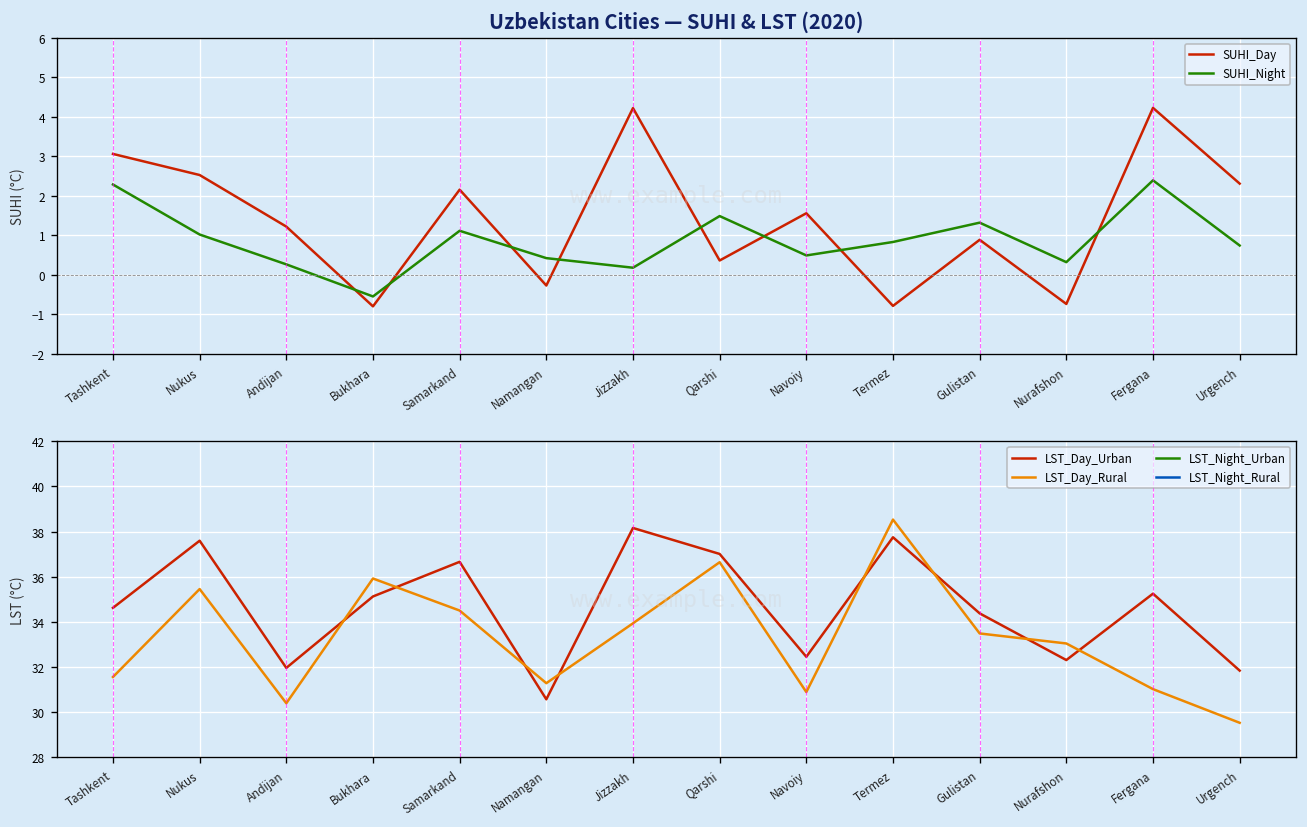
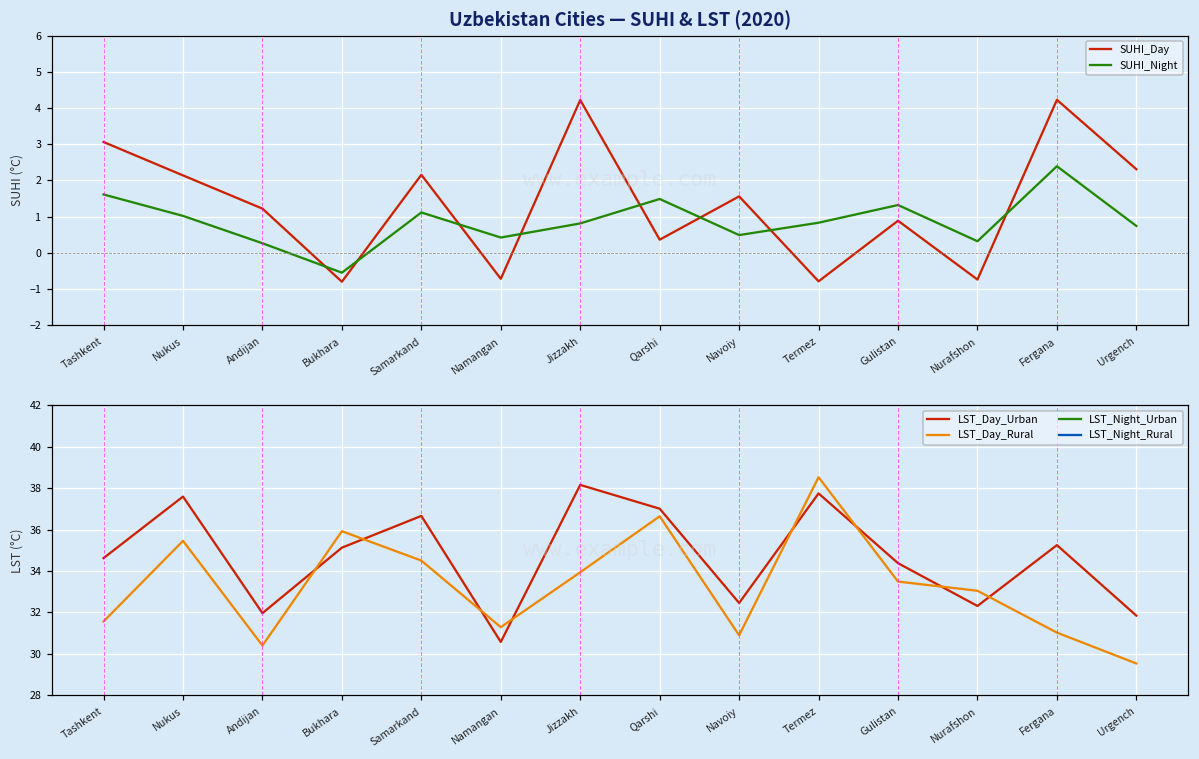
Uzbekistan Cities — SUHI & LST (2020), SUHI_Night, Tashkent: 2.3 -> 1.6
Uzbekistan Cities — SUHI & LST (2020), SUHI_Day, Nukus: 2.5 -> 2.1
Uzbekistan Cities — SUHI & LST (2020), SUHI_Day, Namangan: -0.3 -> -0.7
Uzbekistan Cities — SUHI & LST (2020), SUHI_Night, Jizzakh: 0.2 -> 0.8
